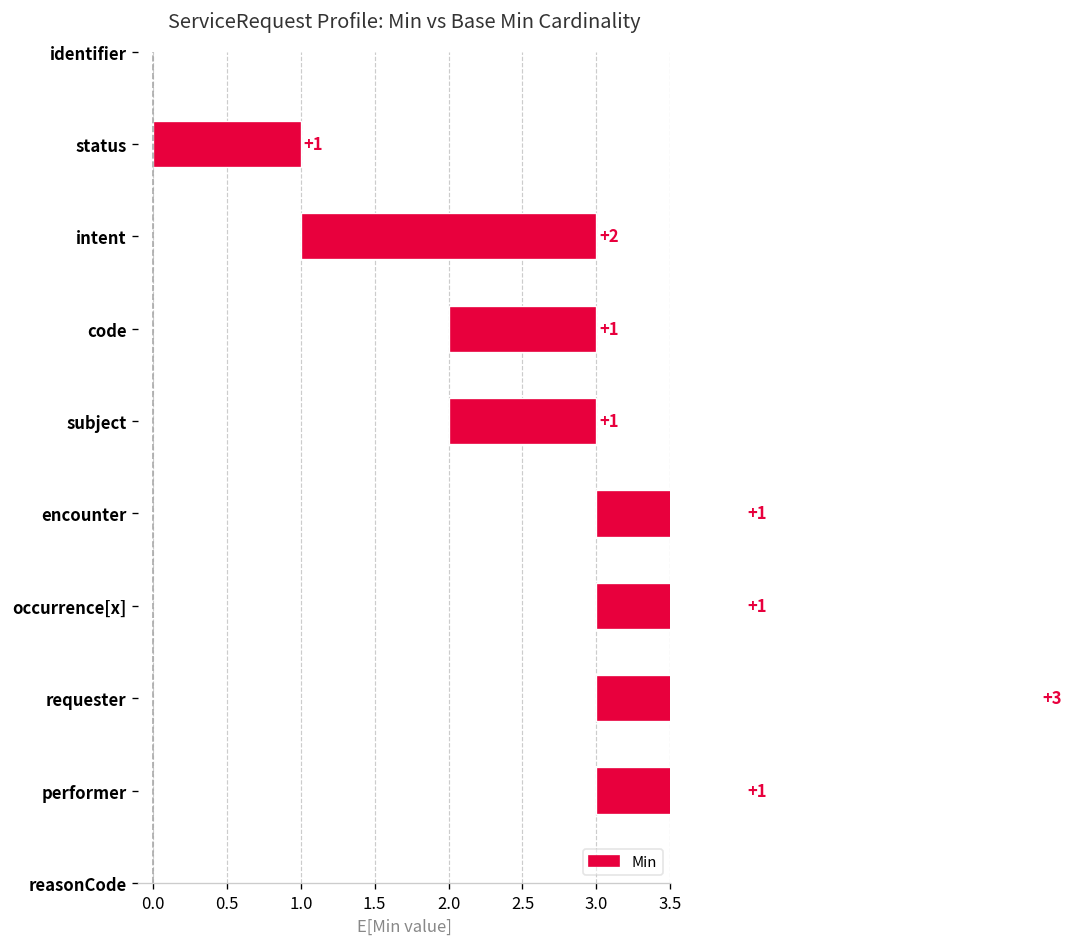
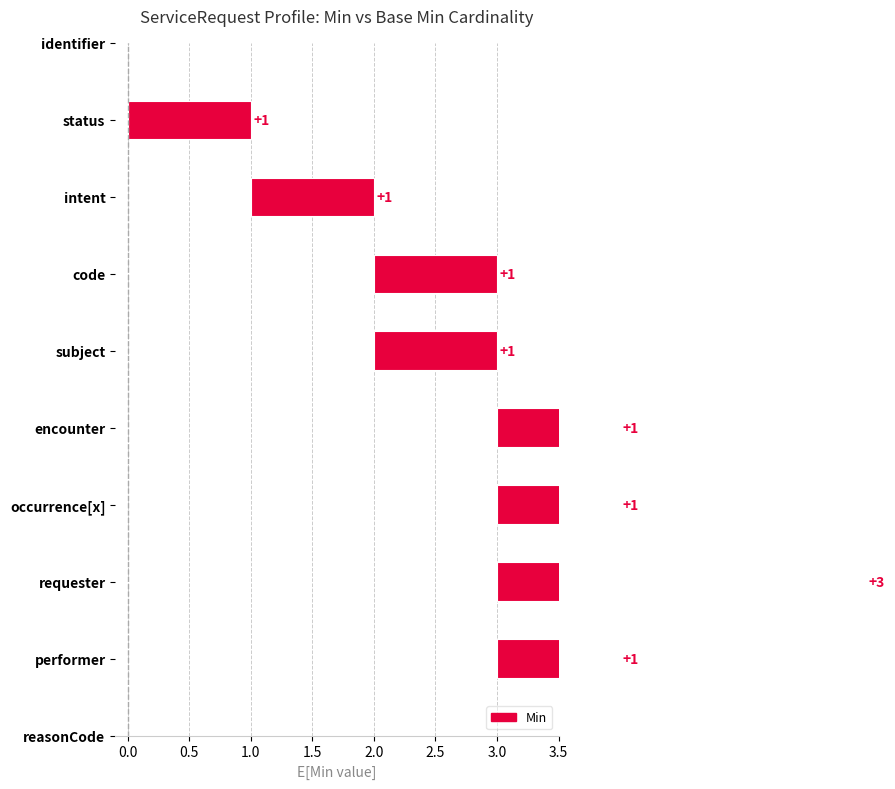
intent: +2 -> +1
